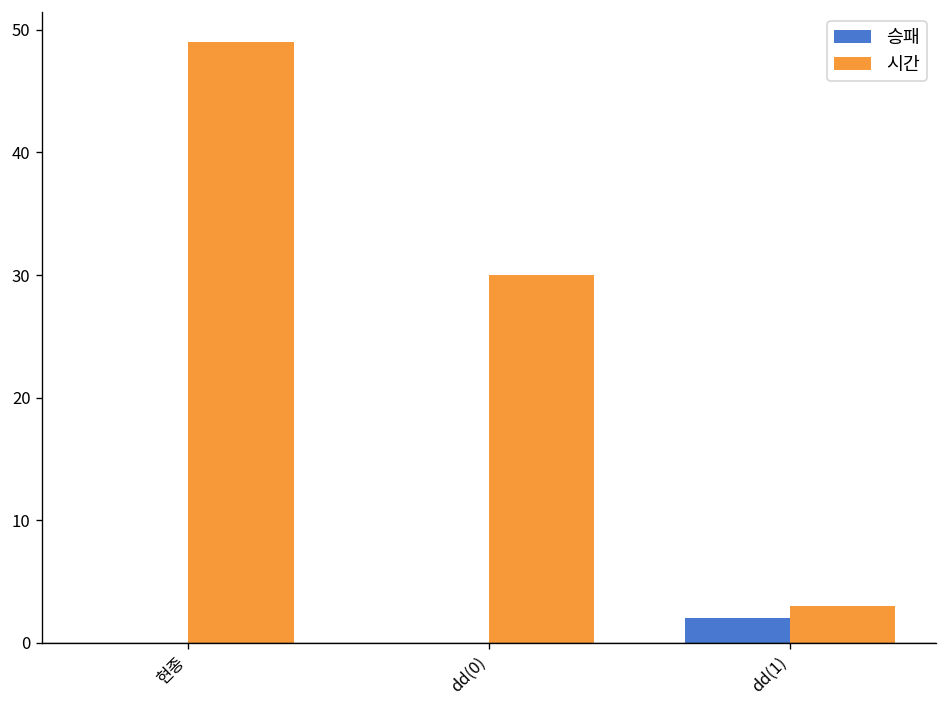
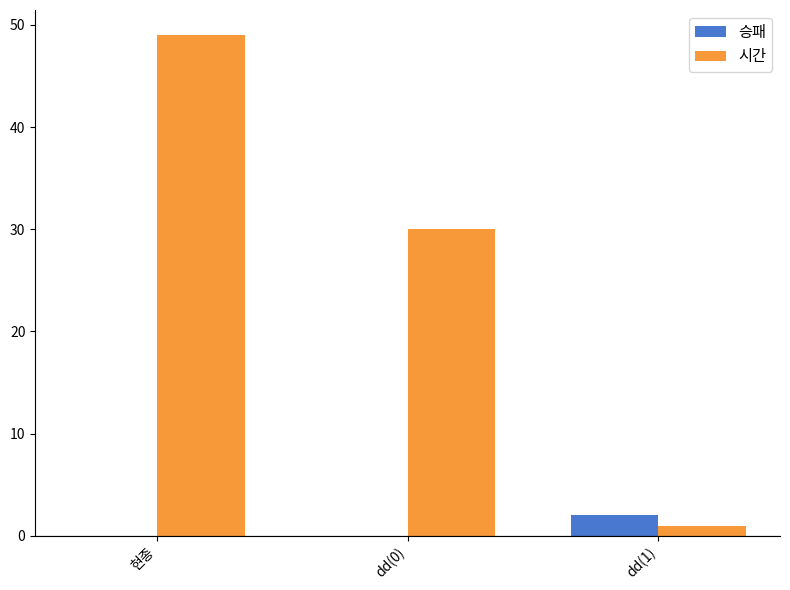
시간, dd(1): 3 -> 1
